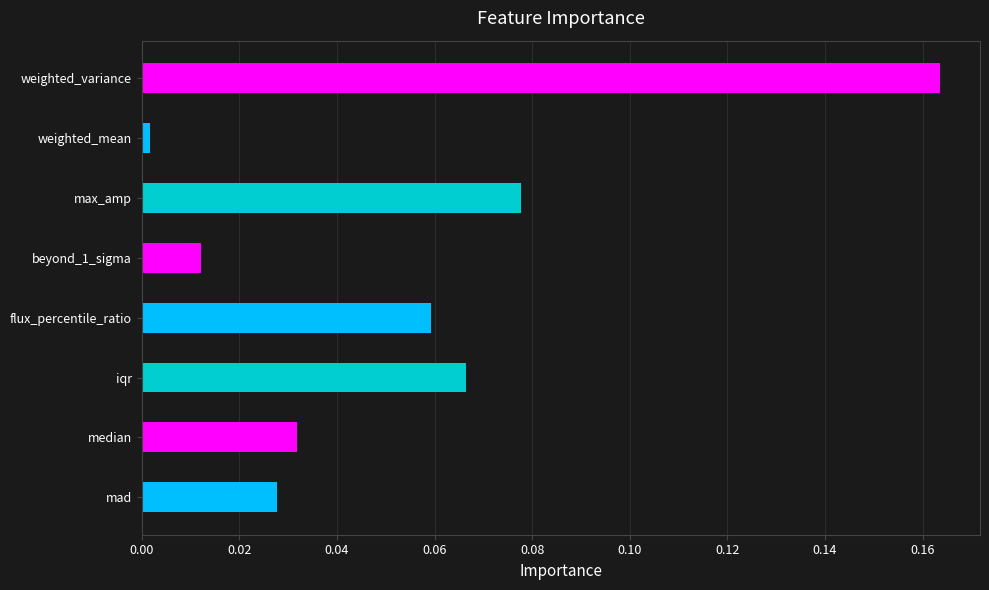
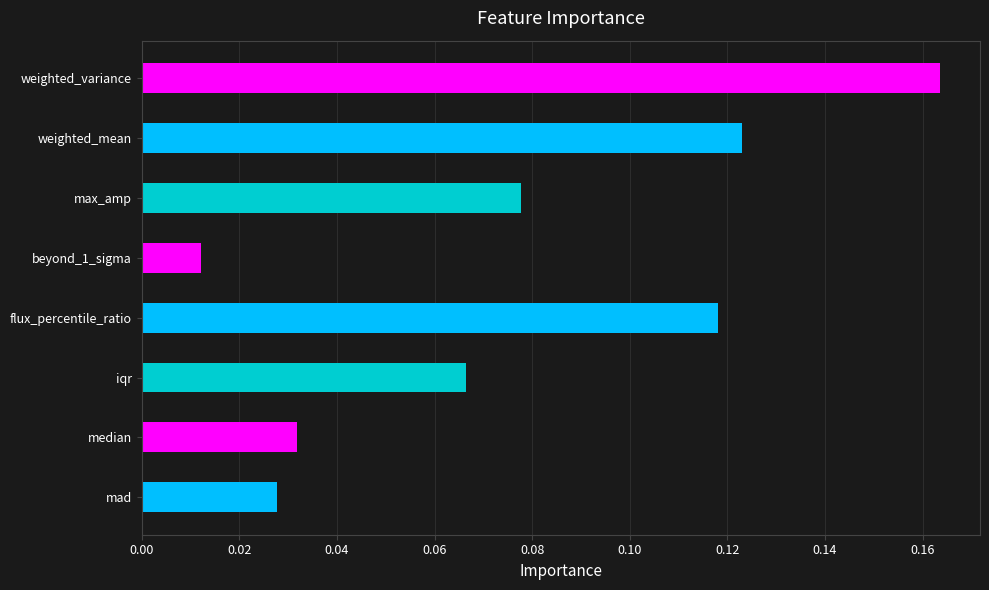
weighted_mean: 0.002 -> 0.123
flux_percentile_ratio: 0.059 -> 0.118
